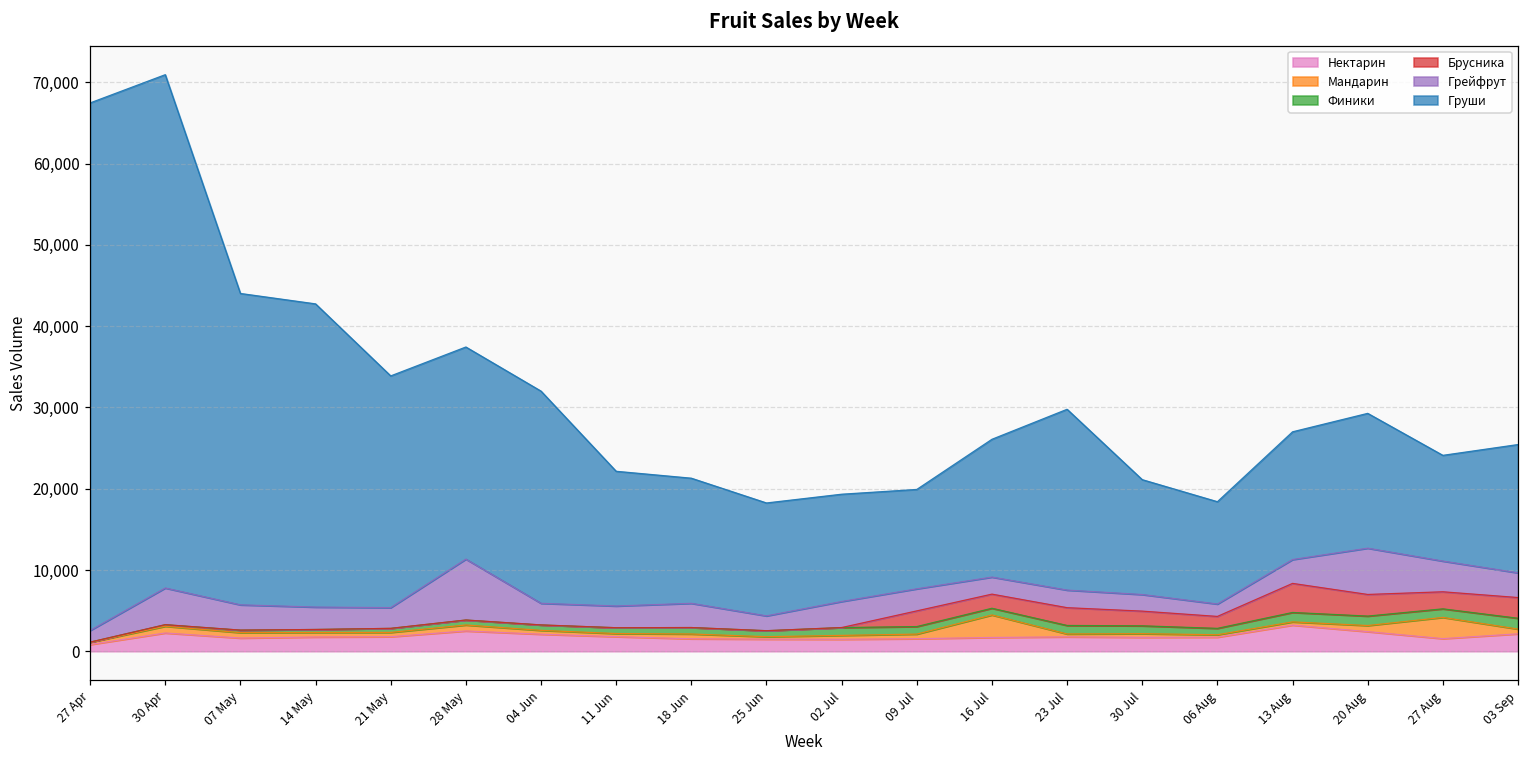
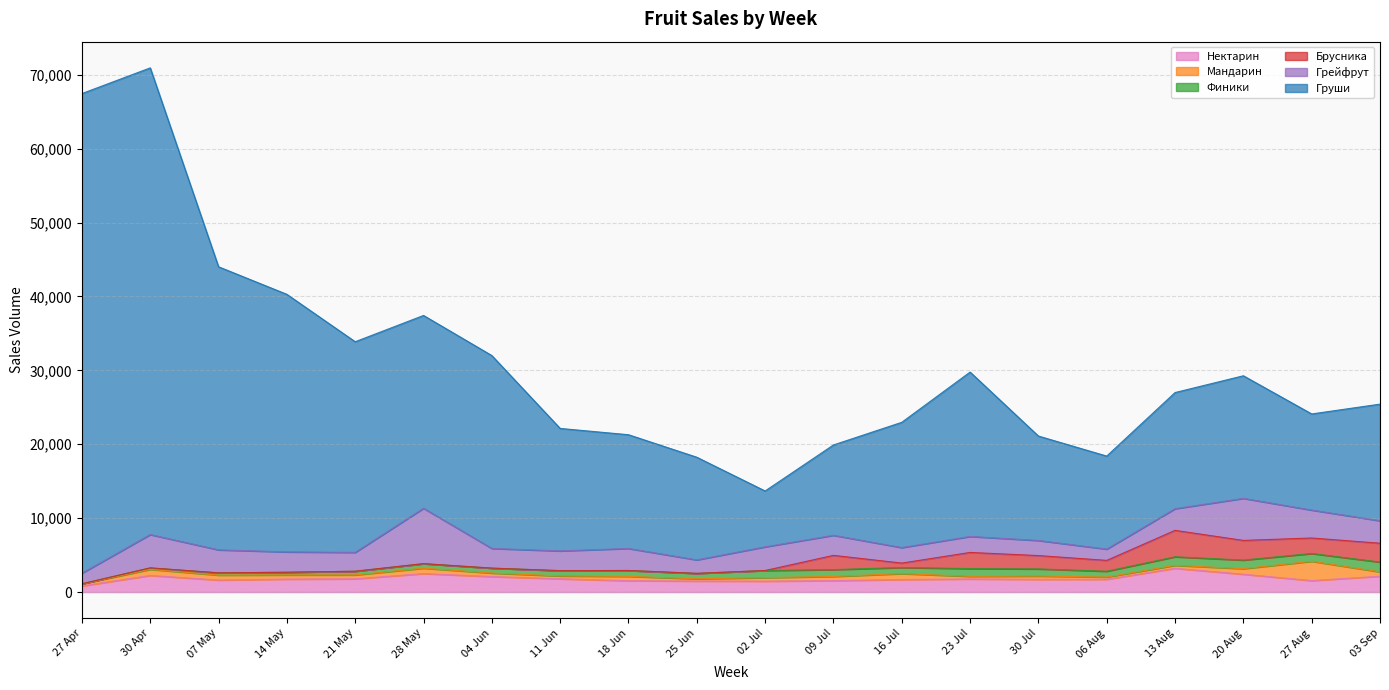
Груши, 14 May: 37,000 -> 35,000
Груши, 02 Jul: 13,000 -> 8,000
Мандарин, 16 Jul: 3,000 -> 1,000
Брусника, 16 Jul: 2,000 -> 1,000
